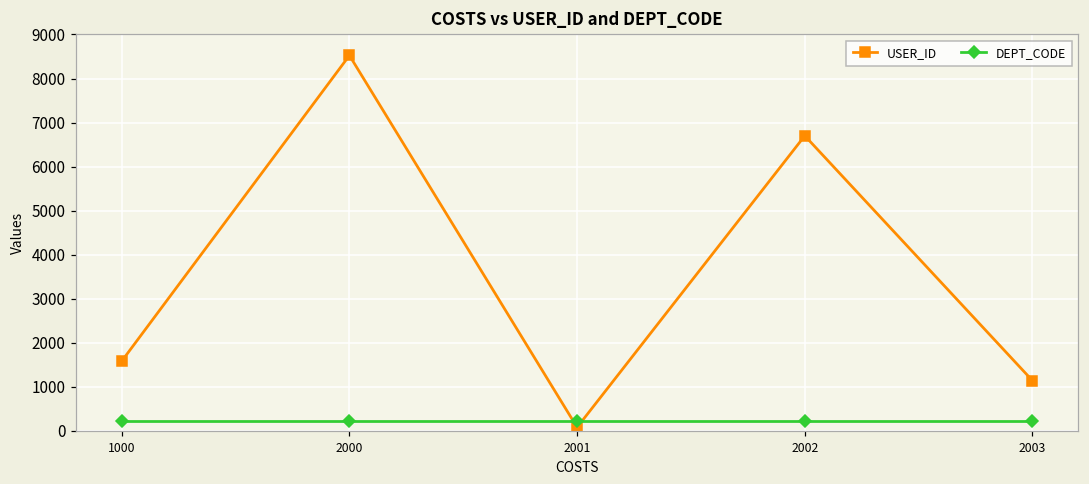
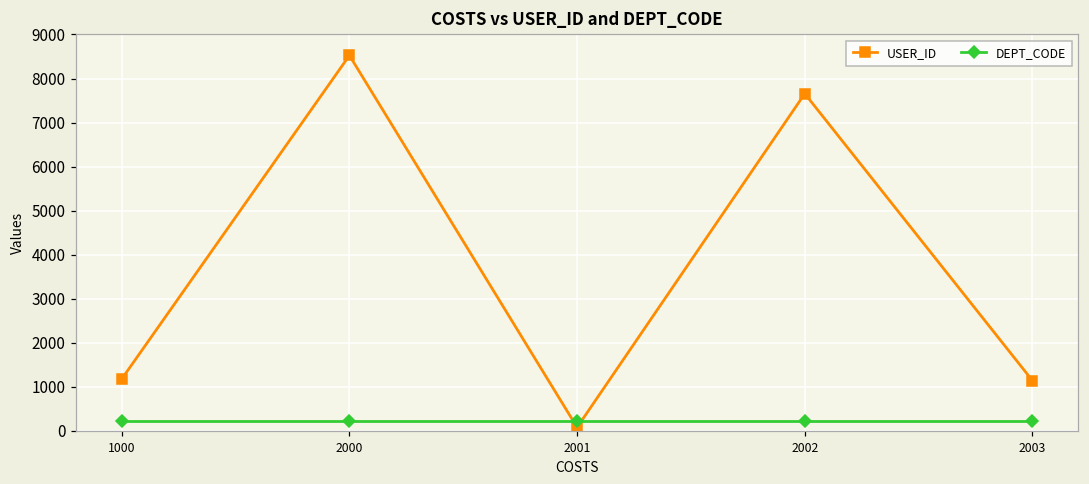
USER_ID, 1000: 1600 -> 1200
USER_ID, 2002: 6700 -> 7700
